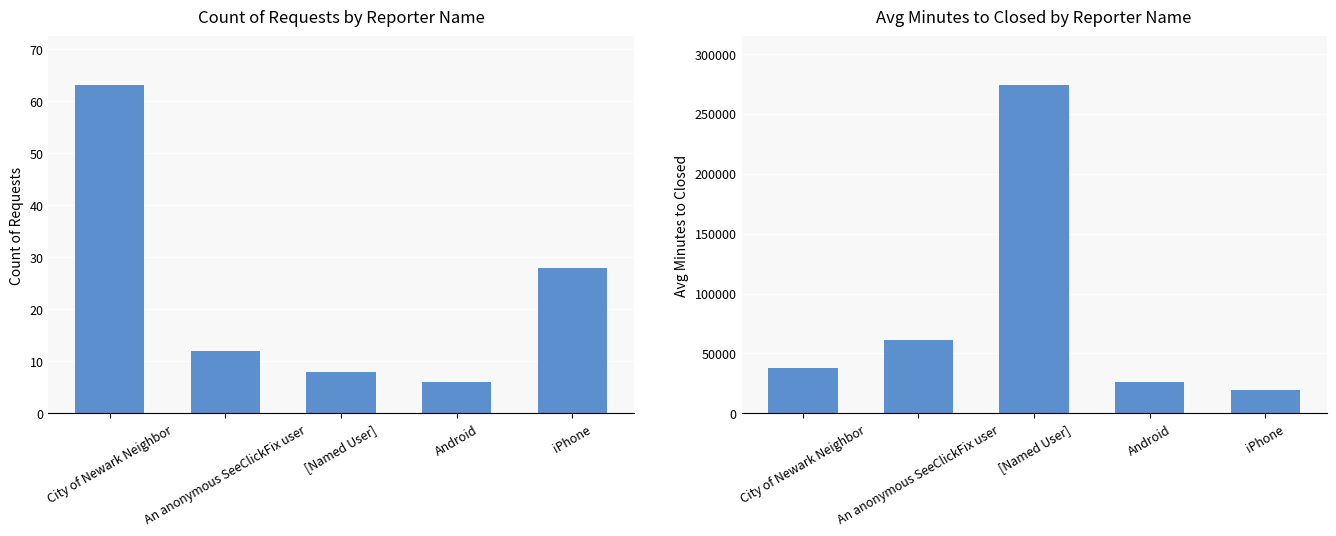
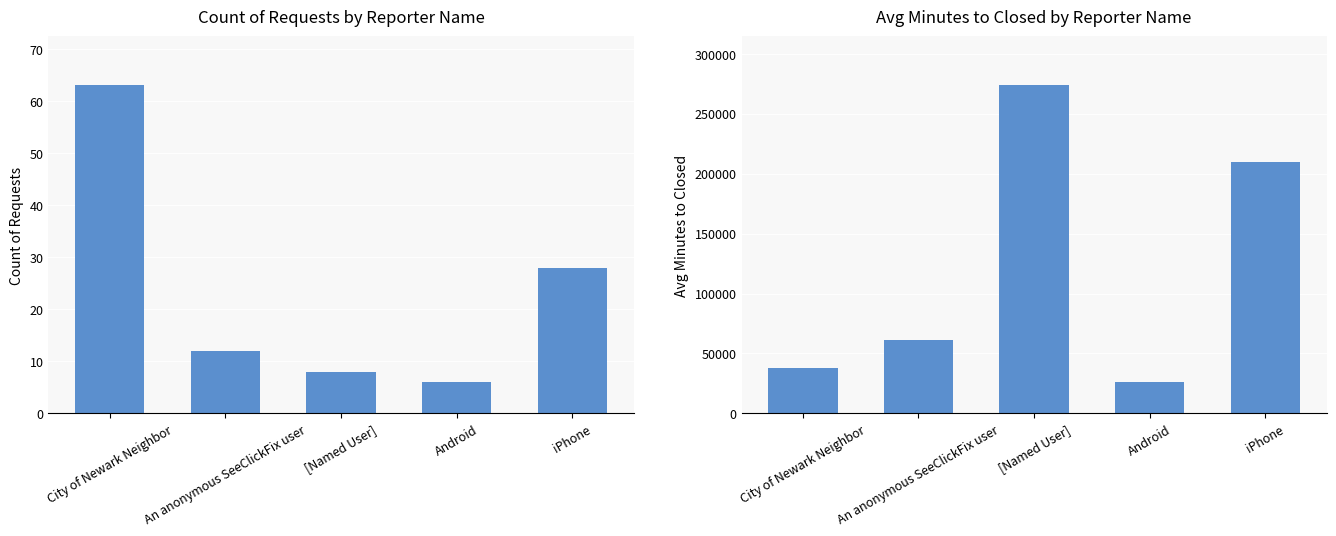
Avg Minutes to Closed by Reporter Name, iPhone: 19000 -> 209000
